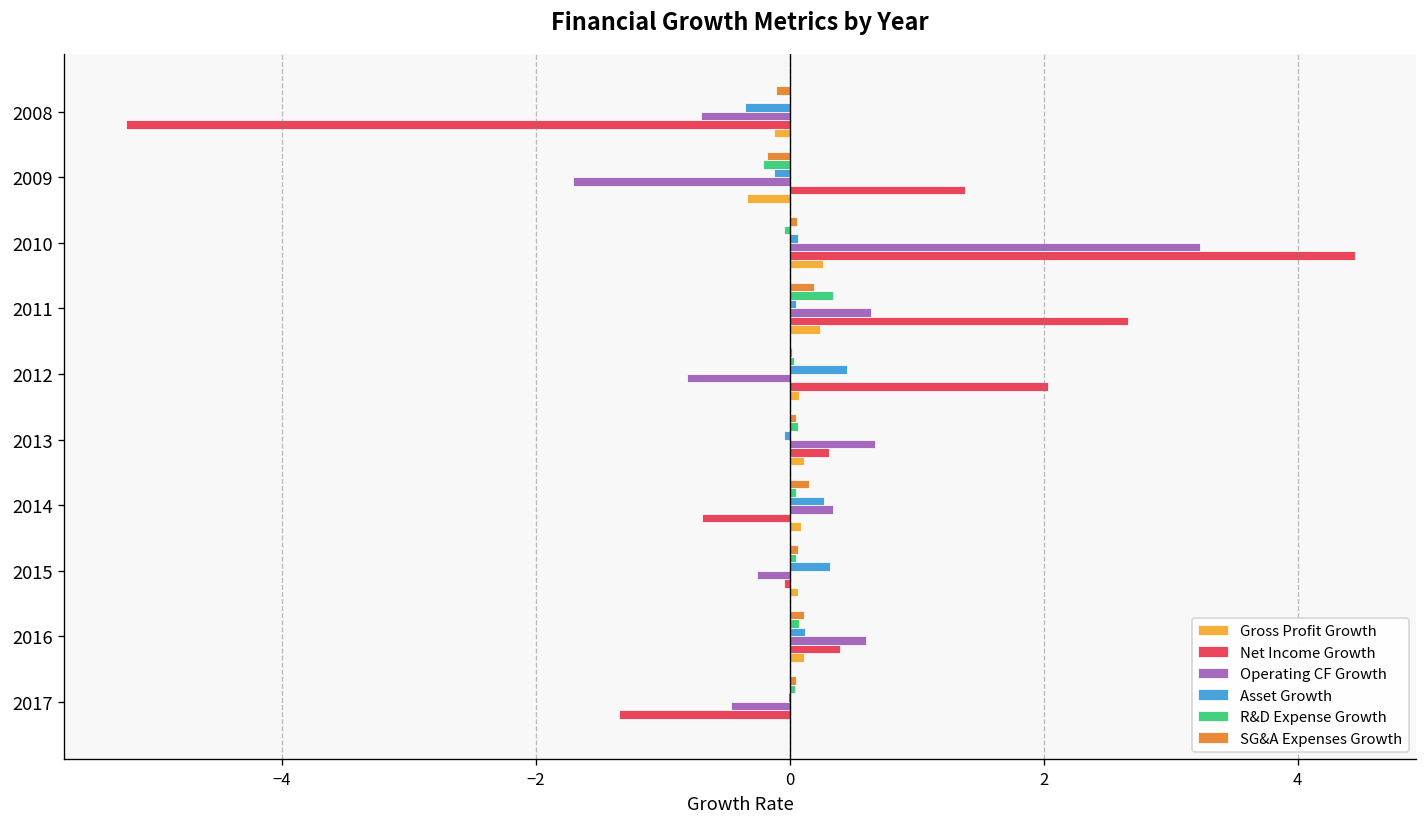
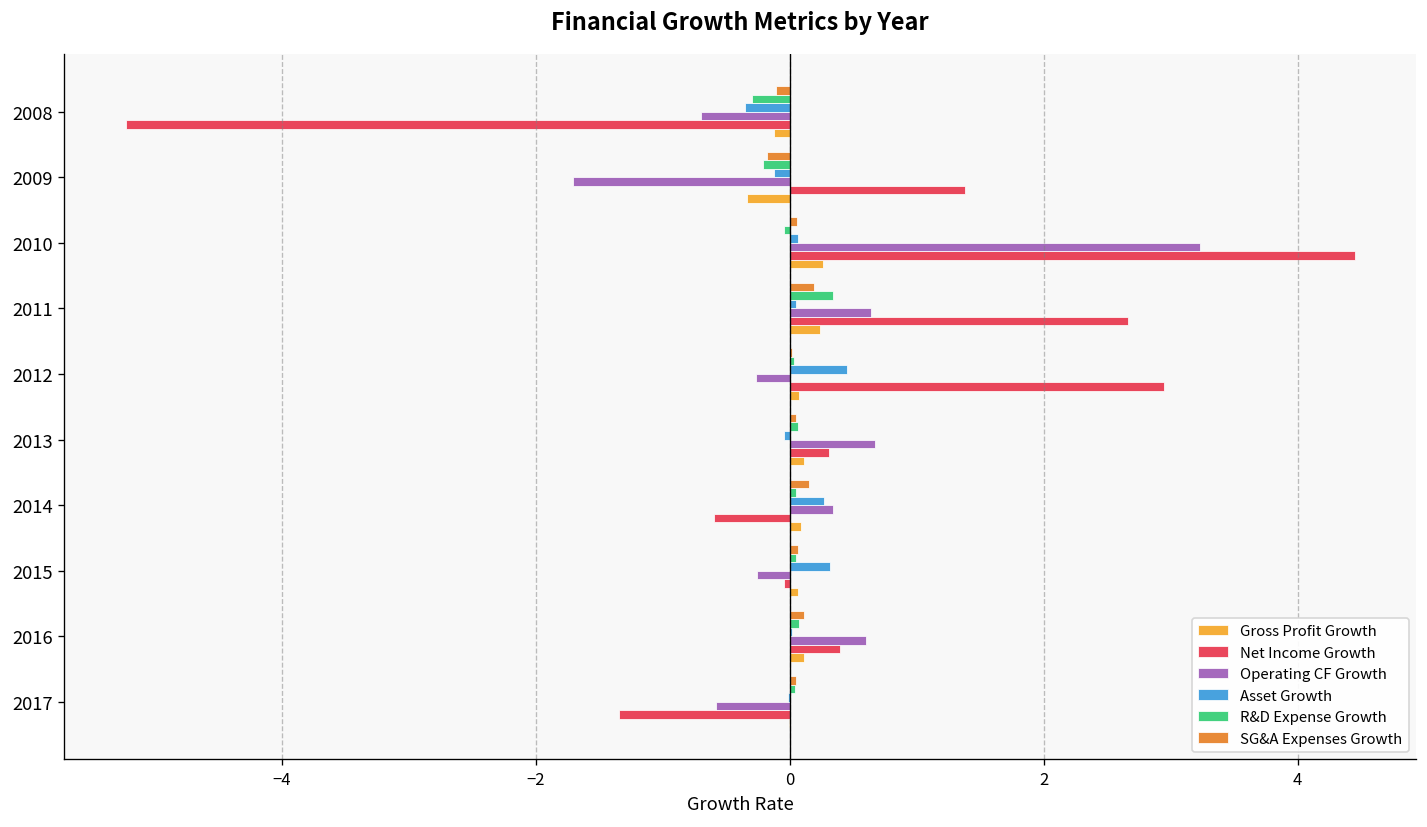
R&D Expense Growth, 2008: 0.00 -> -0.30
Operating CF Growth, 2012: -0.81 -> -0.26
Net Income Growth, 2012: 2.03 -> 2.95
Net Income Growth, 2014: -0.69 -> -0.60
Asset Growth, 2016: 0.12 -> 0.02
Operating CF Growth, 2017: -0.46 -> -0.58
